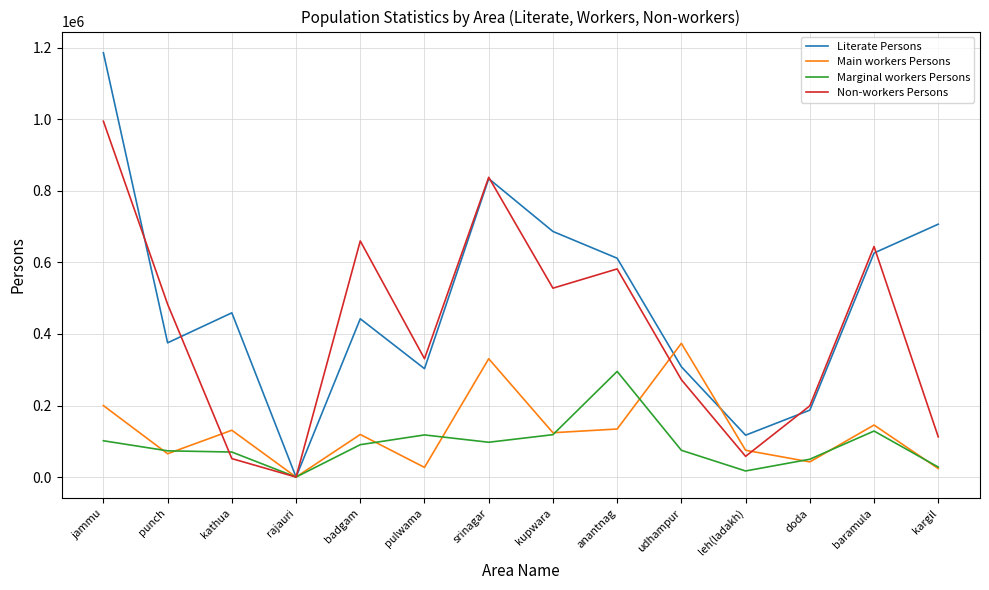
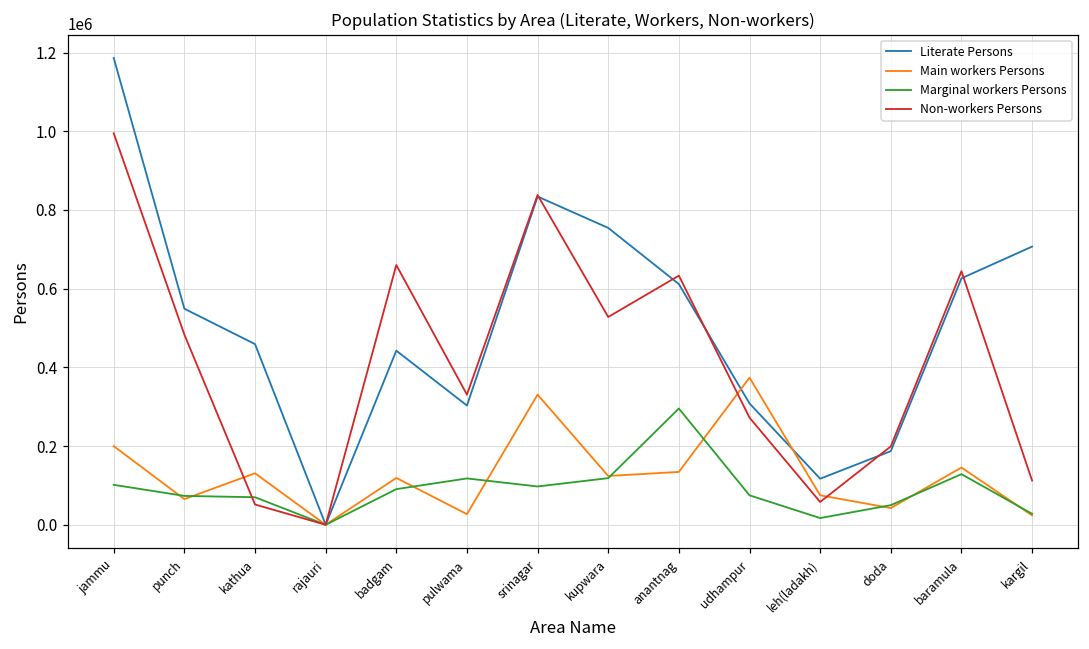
Literate Persons, punch: 380000 -> 550000
Literate Persons, kupwara: 690000 -> 750000
Non-workers Persons, anantnag: 580000 -> 630000
